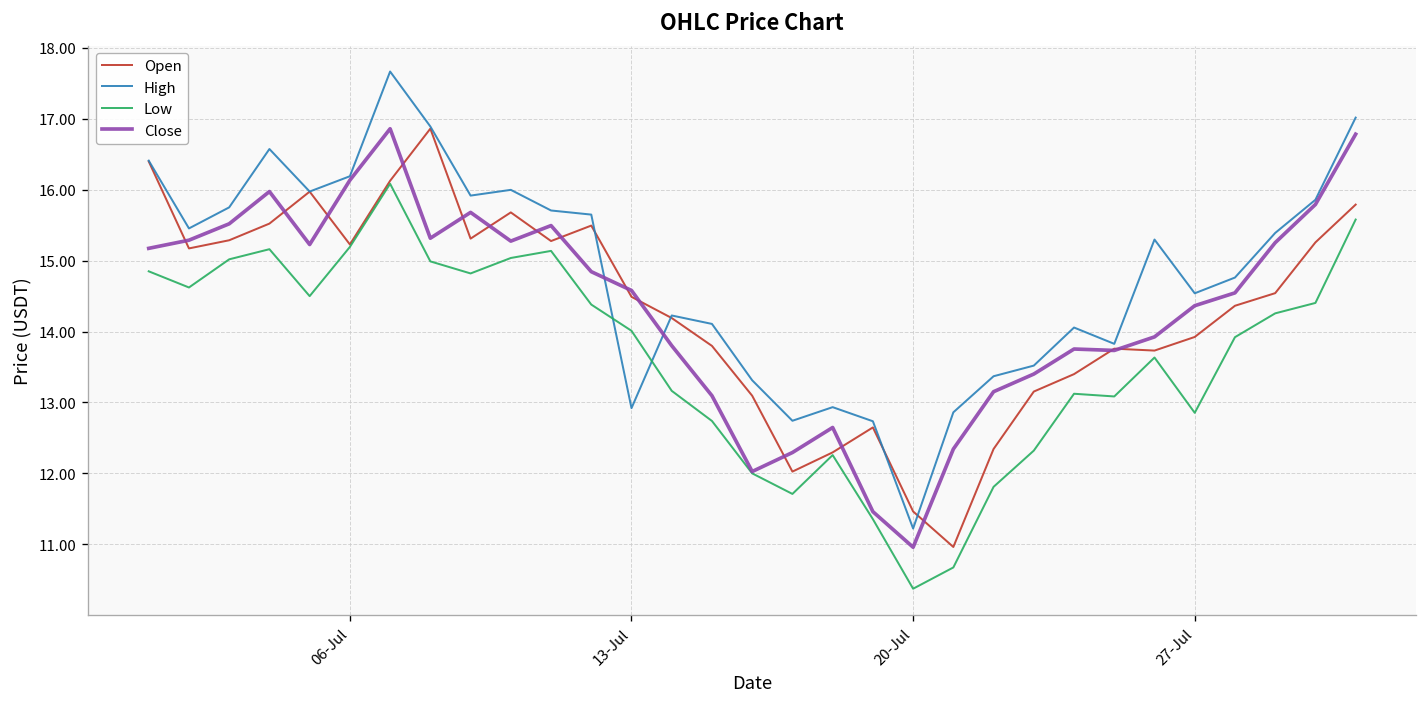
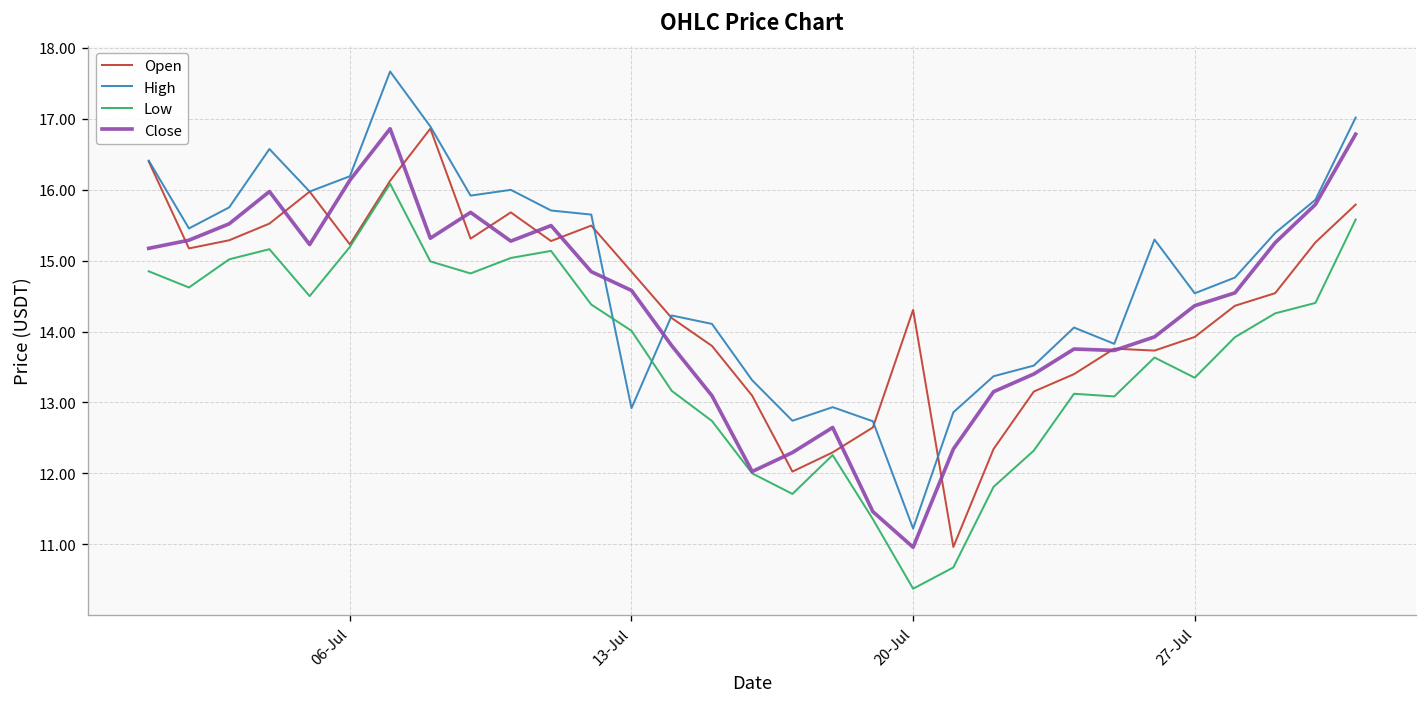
Open, 13-Jul: 14.5 -> 14.8
Open, 20-Jul: 11.5 -> 14.3
Low, 27-Jul: 12.9 -> 13.3
